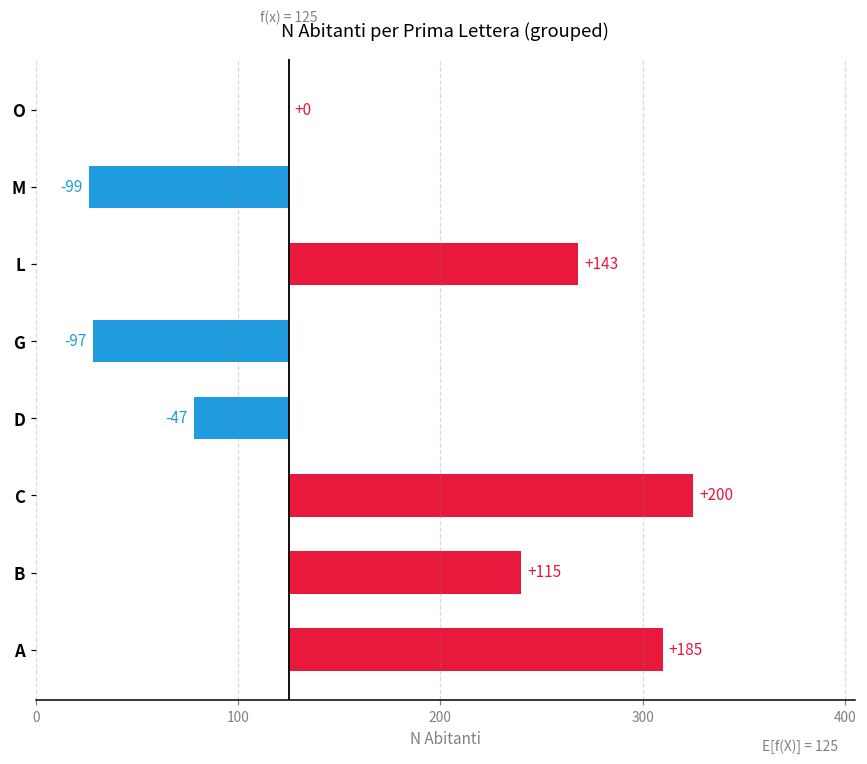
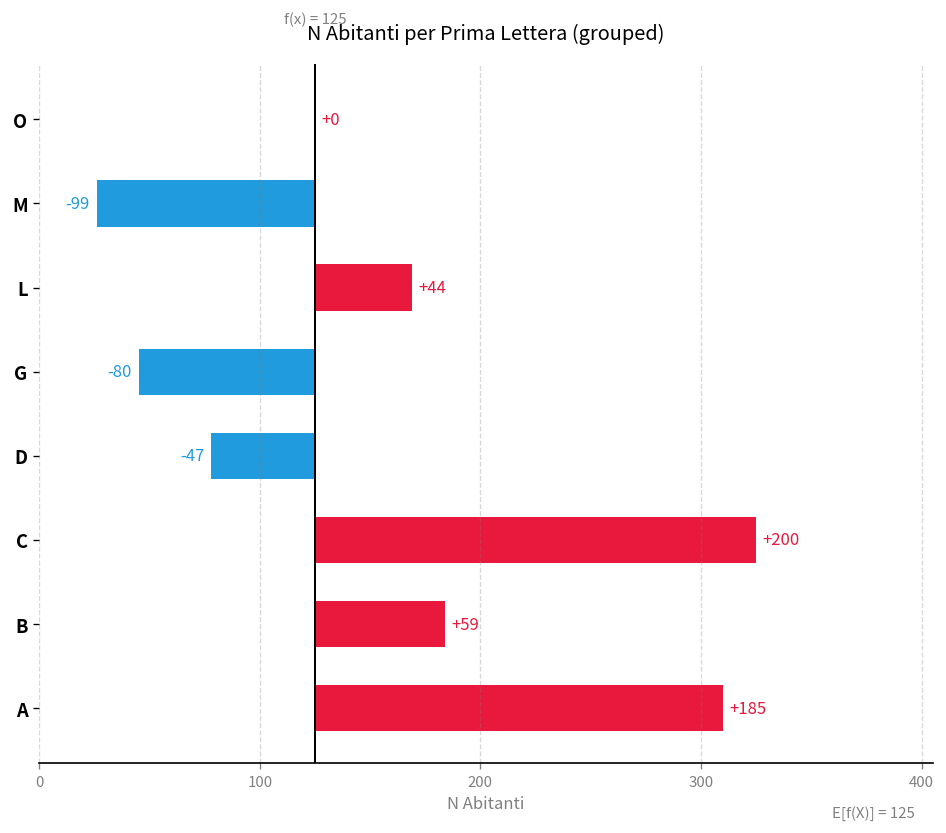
L: +143 -> +44
G: -97 -> -80
B: +115 -> +59
